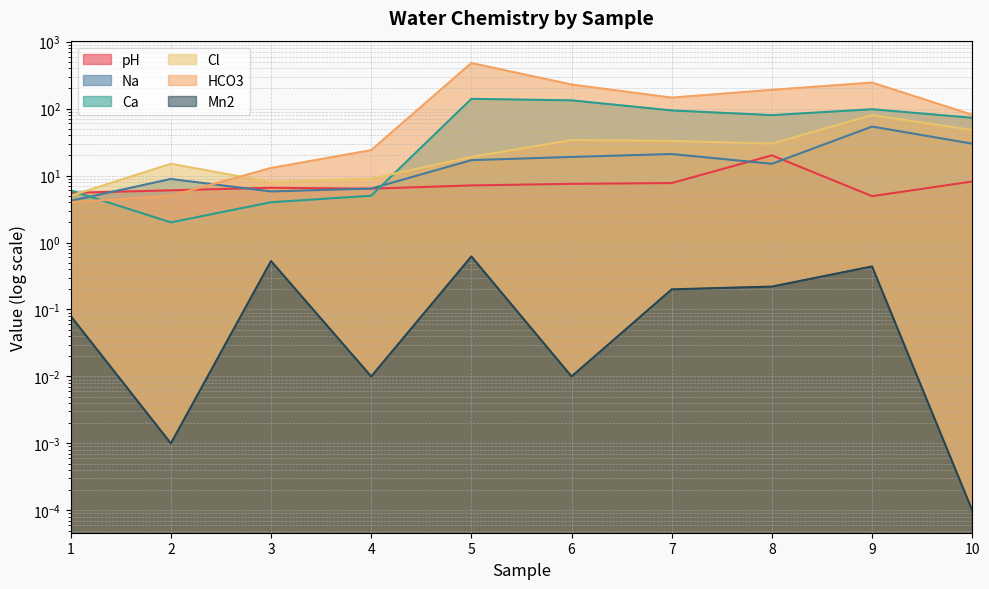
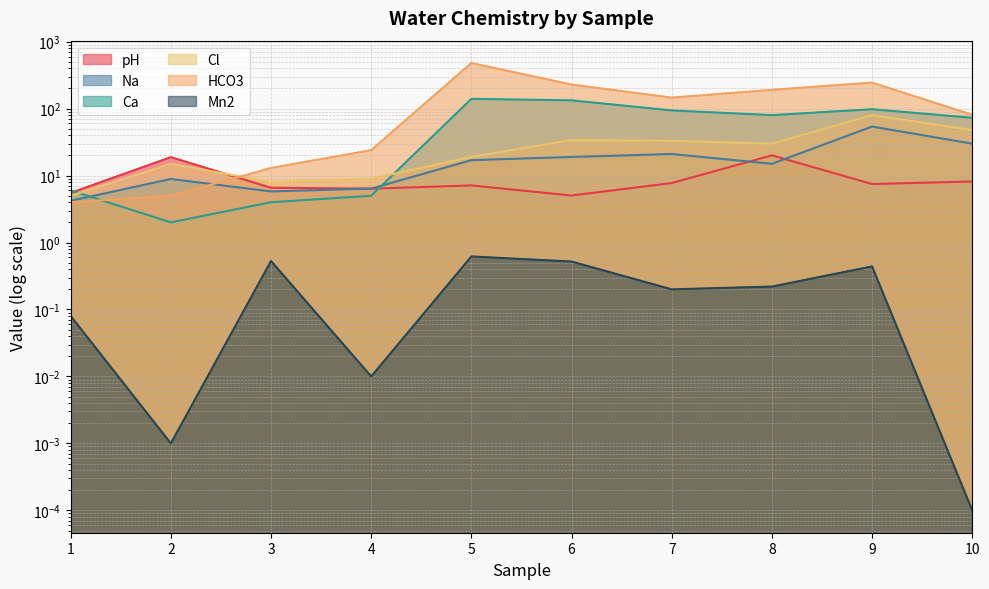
pH, 2: 6 -> 19
pH, 6: 8 -> 5
Mn2, 6: 0.01 -> 0.5
pH, 9: 5 -> 7
